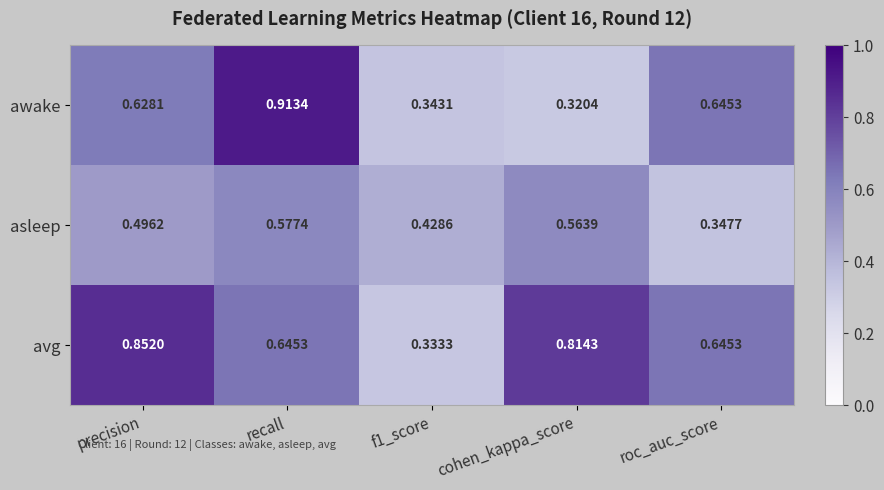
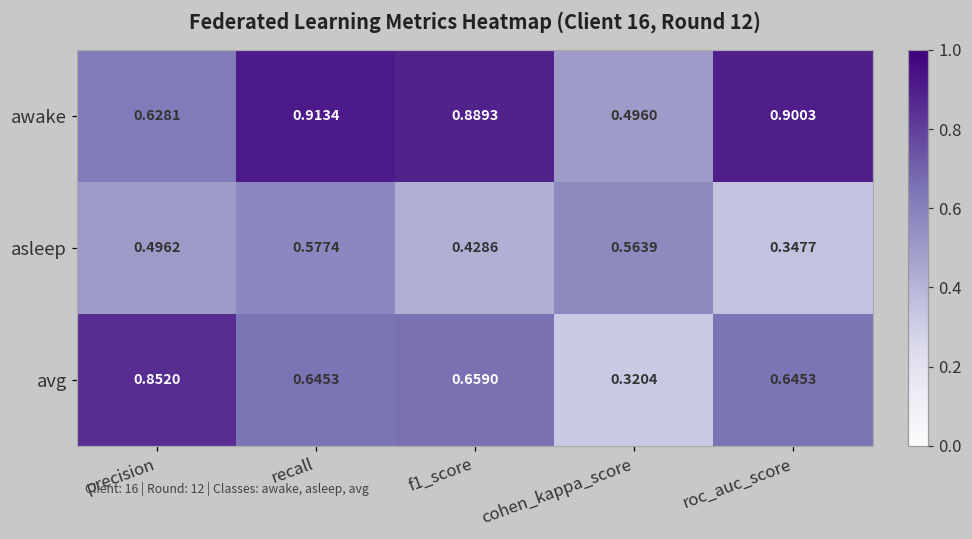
awake, f1_score: 0.3431 -> 0.8893
awake, cohen_kappa_score: 0.3204 -> 0.4960
awake, roc_auc_score: 0.6453 -> 0.9003
avg, f1_score: 0.3333 -> 0.6590
avg, cohen_kappa_score: 0.8143 -> 0.3204
